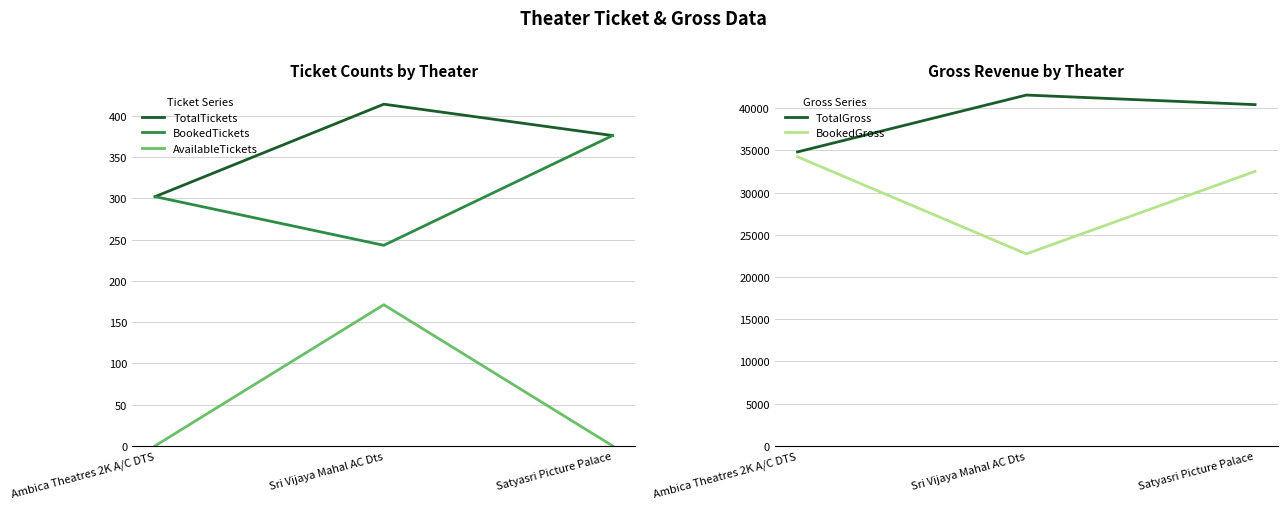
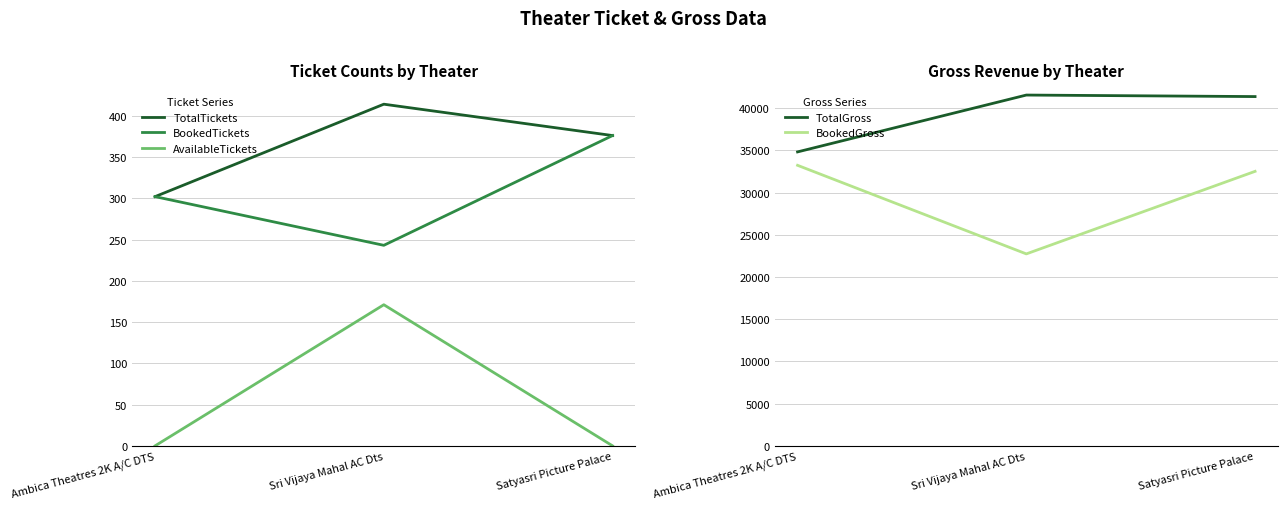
Gross Revenue by Theater, BookedGross, Ambica Theatres 2K A/C DTS: 34000 -> 33000
Gross Revenue by Theater, TotalGross, Satyasri Picture Palace: 40000 -> 41000
